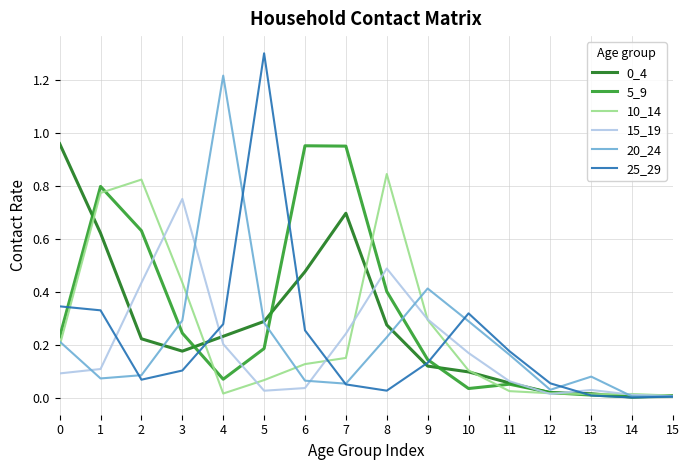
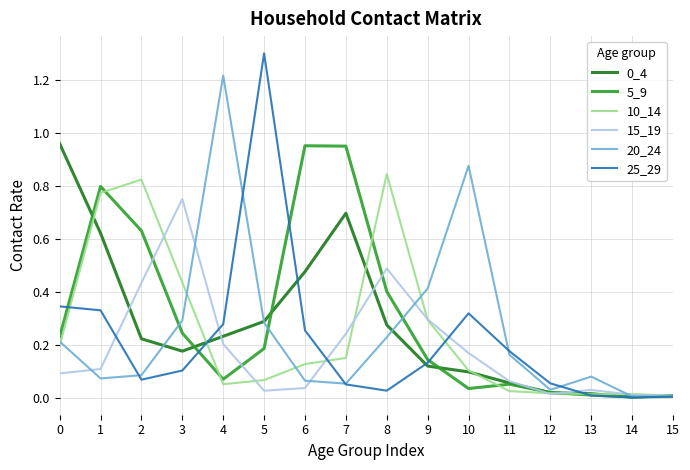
10_14, 4: 0.02 -> 0.05
20_24, 10: 0.29 -> 0.88
